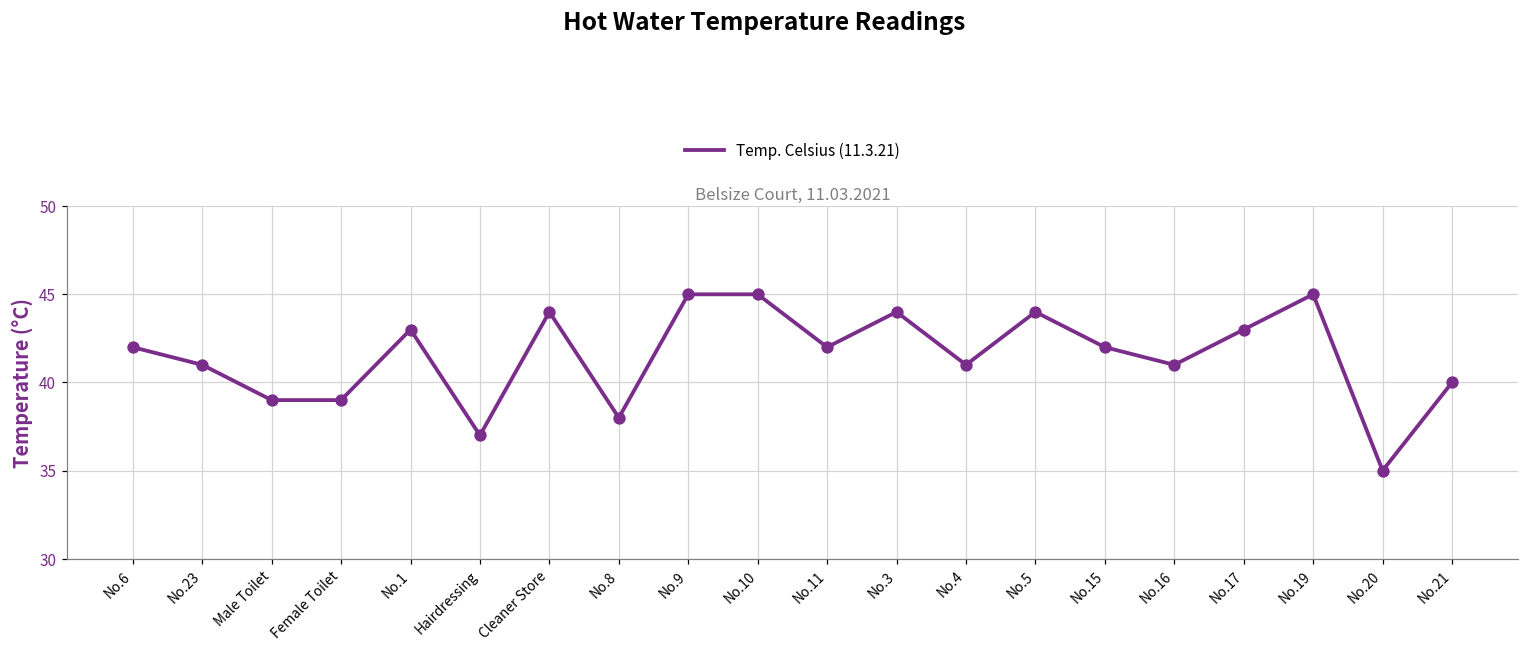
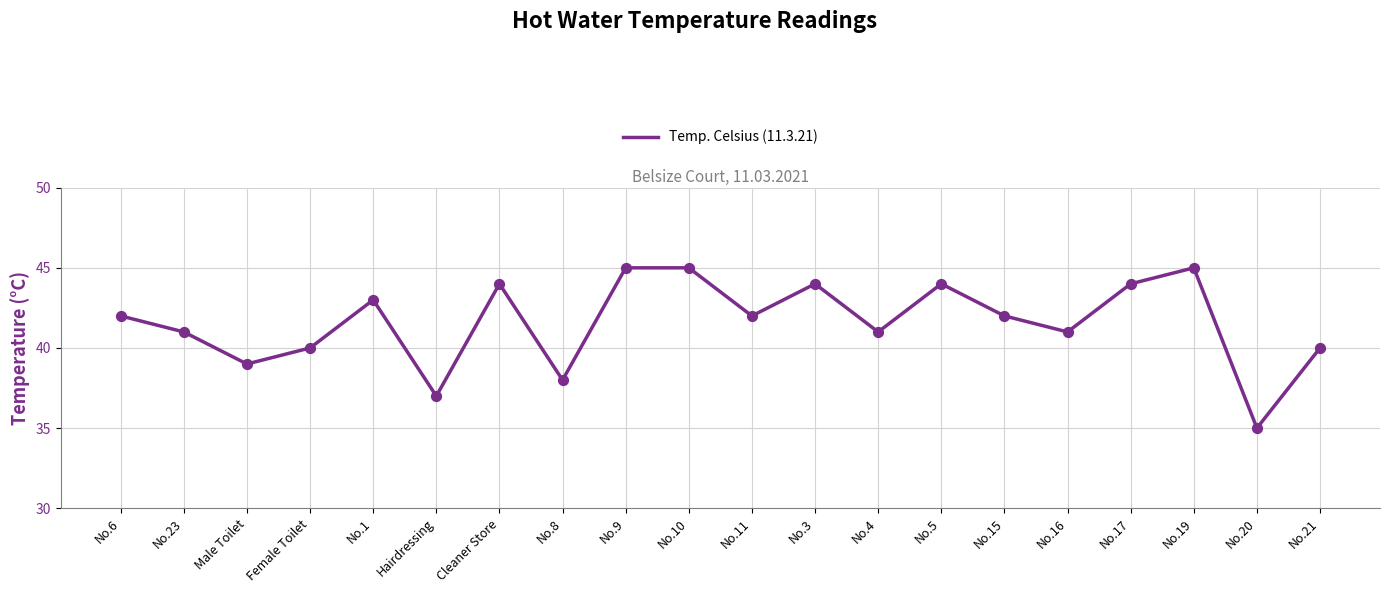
Female Toilet: 39 -> 40
No.17: 43 -> 44
